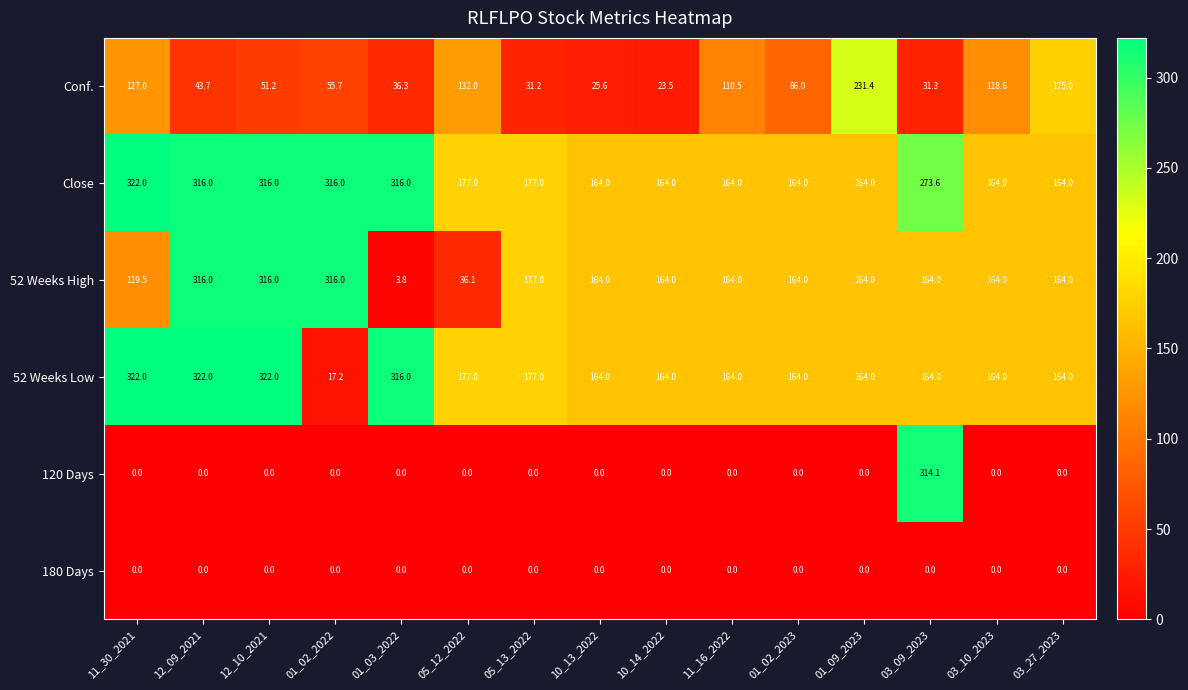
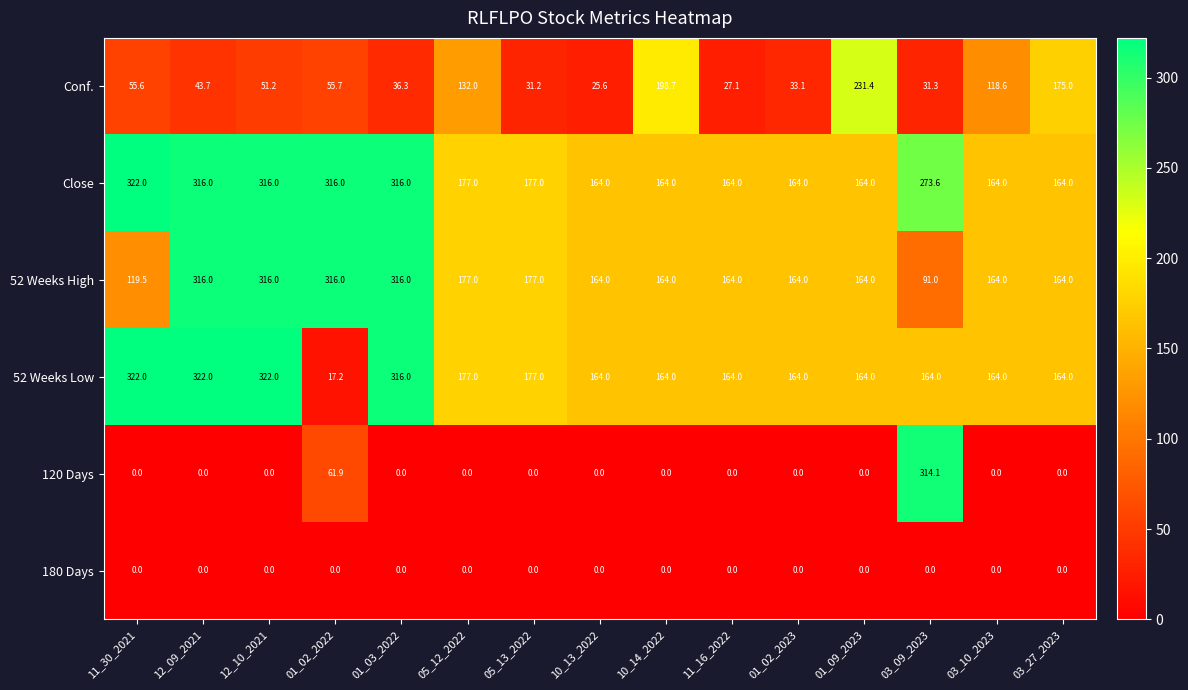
Conf., 11_30_2021: 127.0 -> 55.6
Conf., 10_14_2022: 23.5 -> 198.7
Conf., 11_16_2022: 110.5 -> 27.1
Conf., 01_02_2023: 86.0 -> 33.1
52 Weeks High, 01_03_2022: 3.8 -> 316.0
52 Weeks High, 05_12_2022: 36.1 -> 177.0
52 Weeks High, 03_09_2023: 164.0 -> 91.0
120 Days, 01_02_2022: 0.0 -> 61.9
